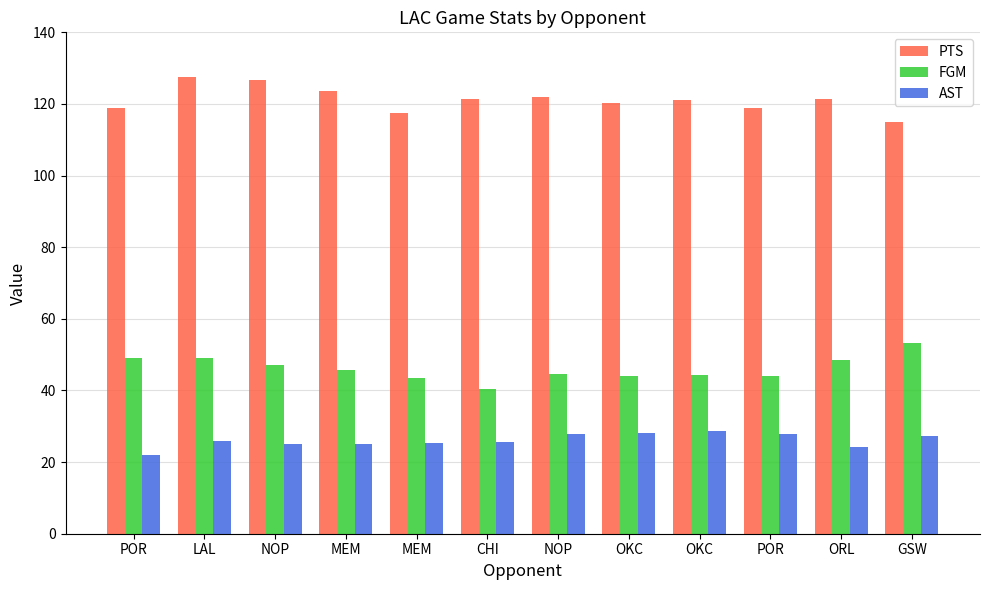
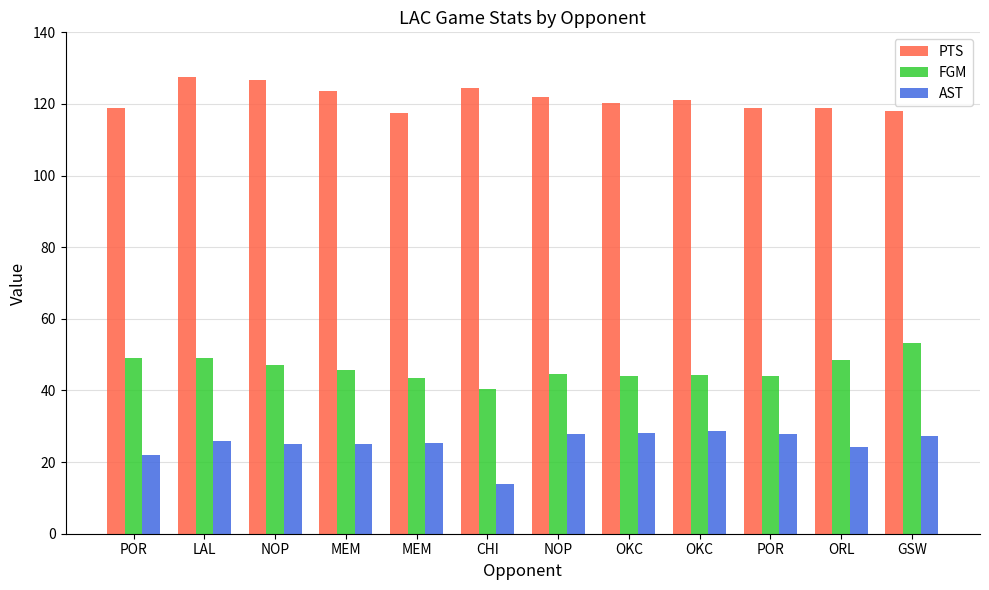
PTS, CHI: 122 -> 125
AST, CHI: 26 -> 14
PTS, ORL: 121 -> 119
PTS, GSW: 115 -> 118
